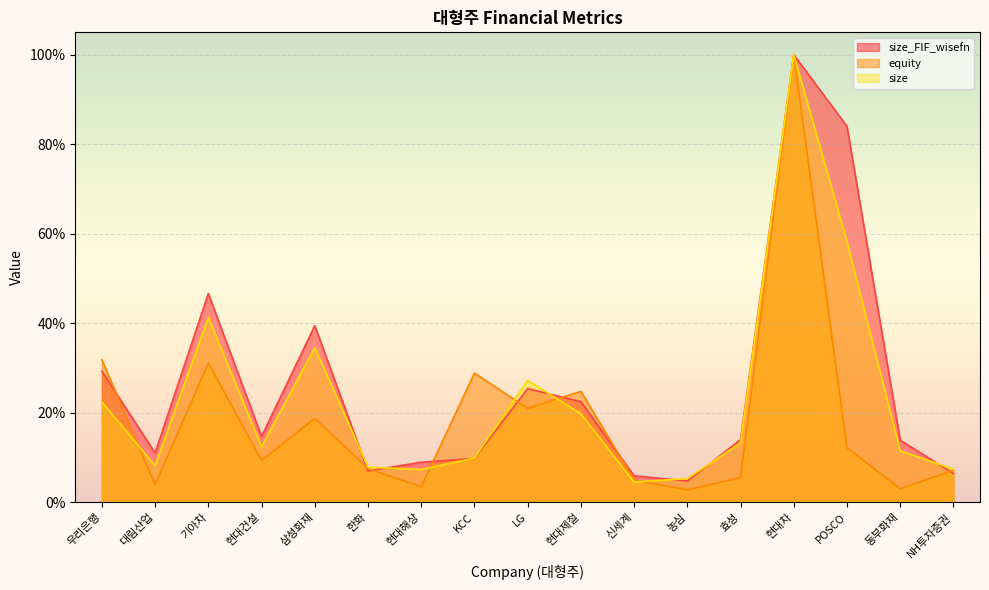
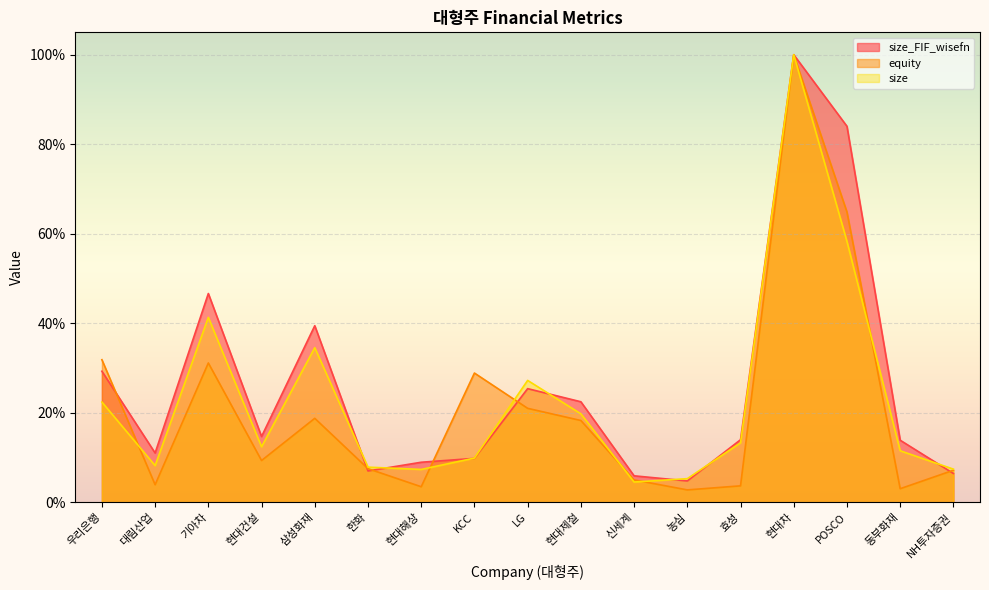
equity, 현대제철: 25% -> 18%
equity, 효성: 5% -> 4%
equity, POSCO: 12% -> 65%
